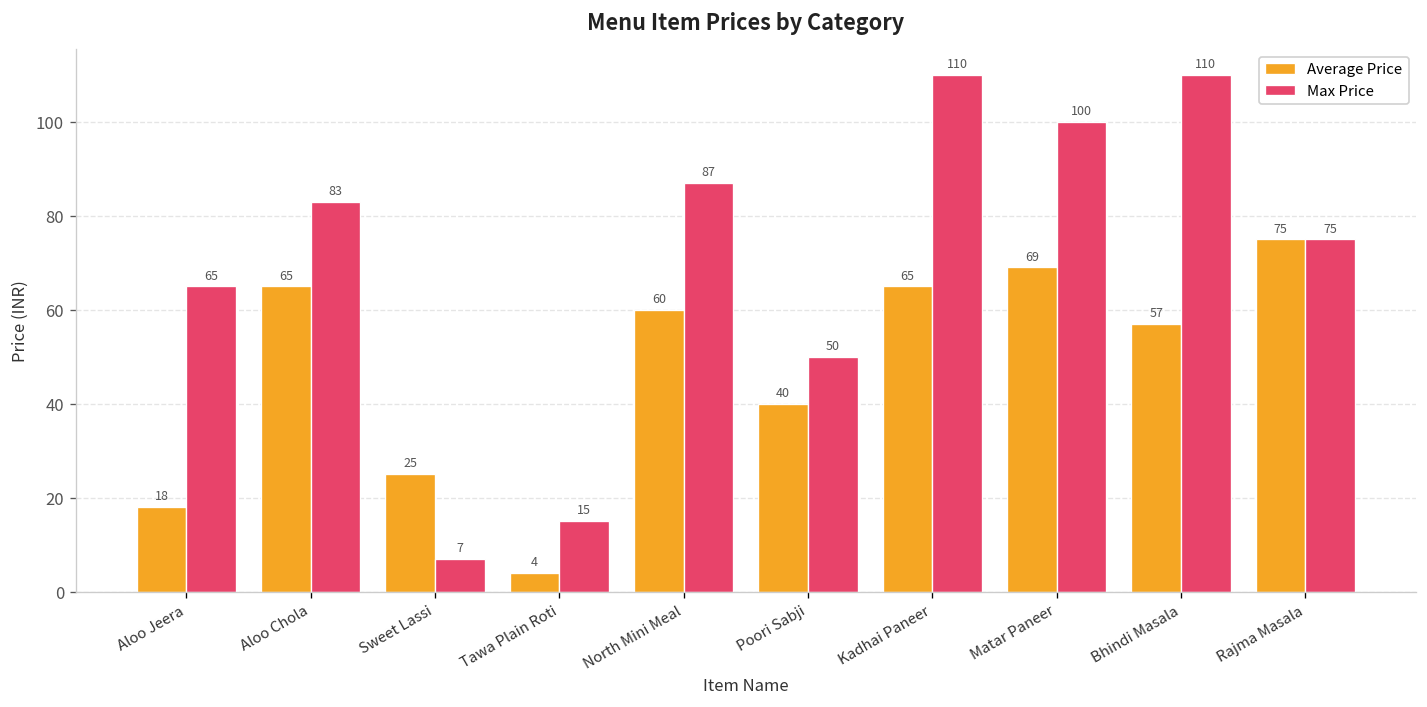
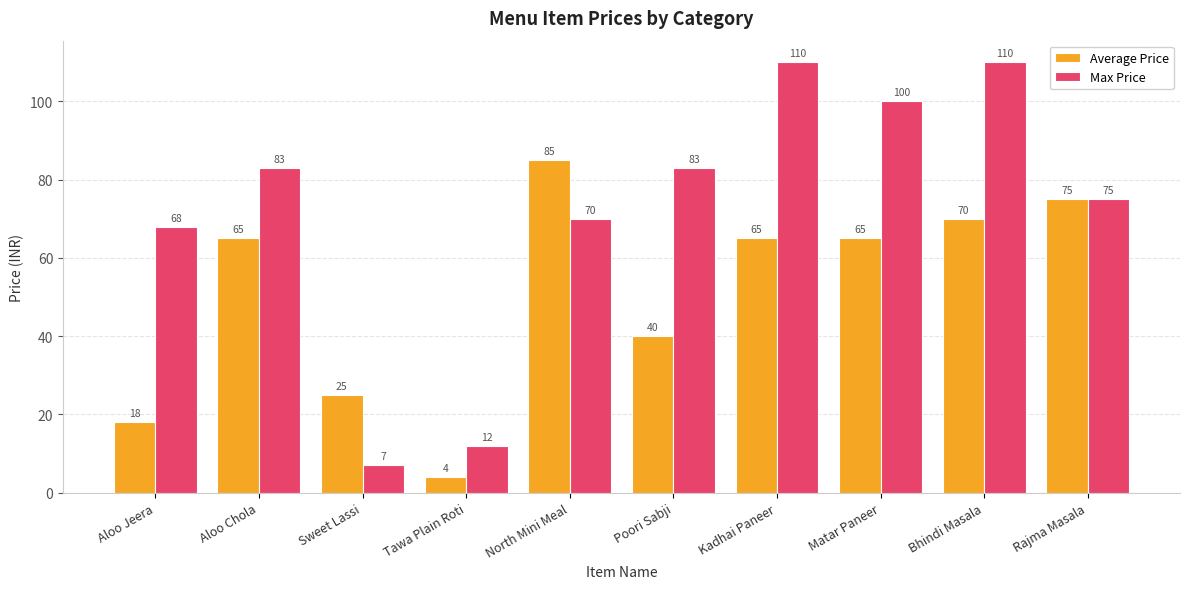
Max Price, Aloo Jeera: 65 -> 68
Max Price, Tawa Plain Roti: 15 -> 12
Average Price, North Mini Meal: 60 -> 85
Max Price, North Mini Meal: 87 -> 70
Max Price, Poori Sabji: 50 -> 83
Average Price, Matar Paneer: 69 -> 65
Average Price, Bhindi Masala: 57 -> 70
